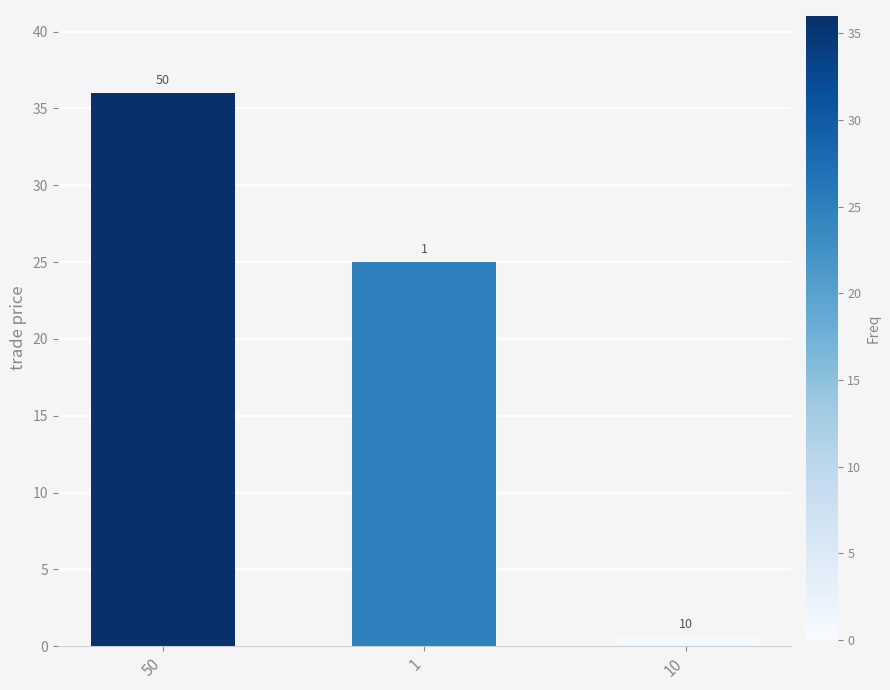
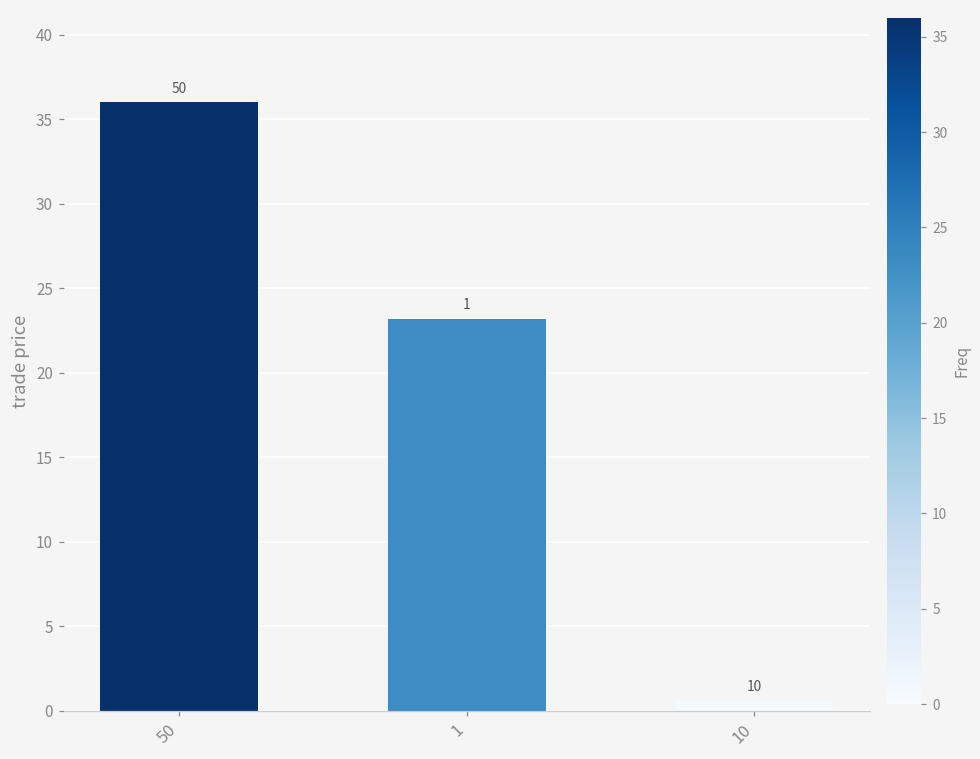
1: 25.0 -> 23.2
